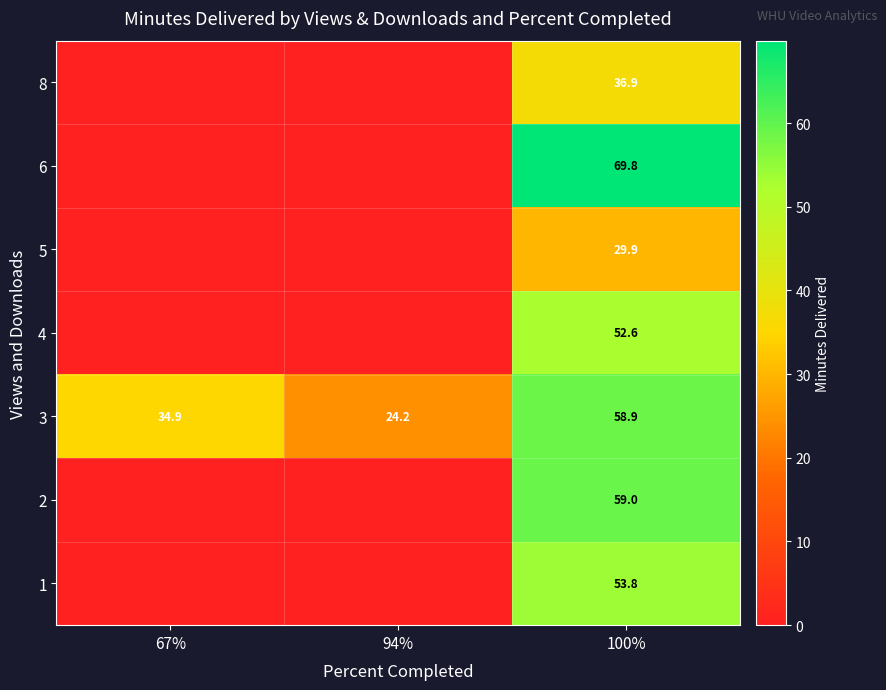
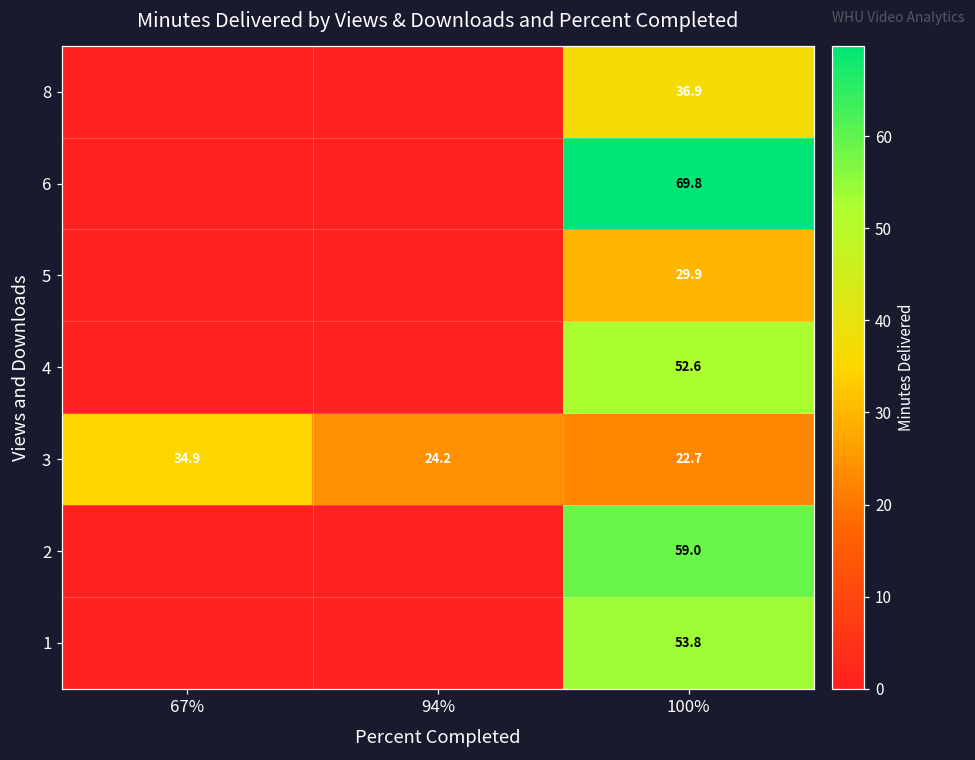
3, 100%: 58.9 -> 22.7
